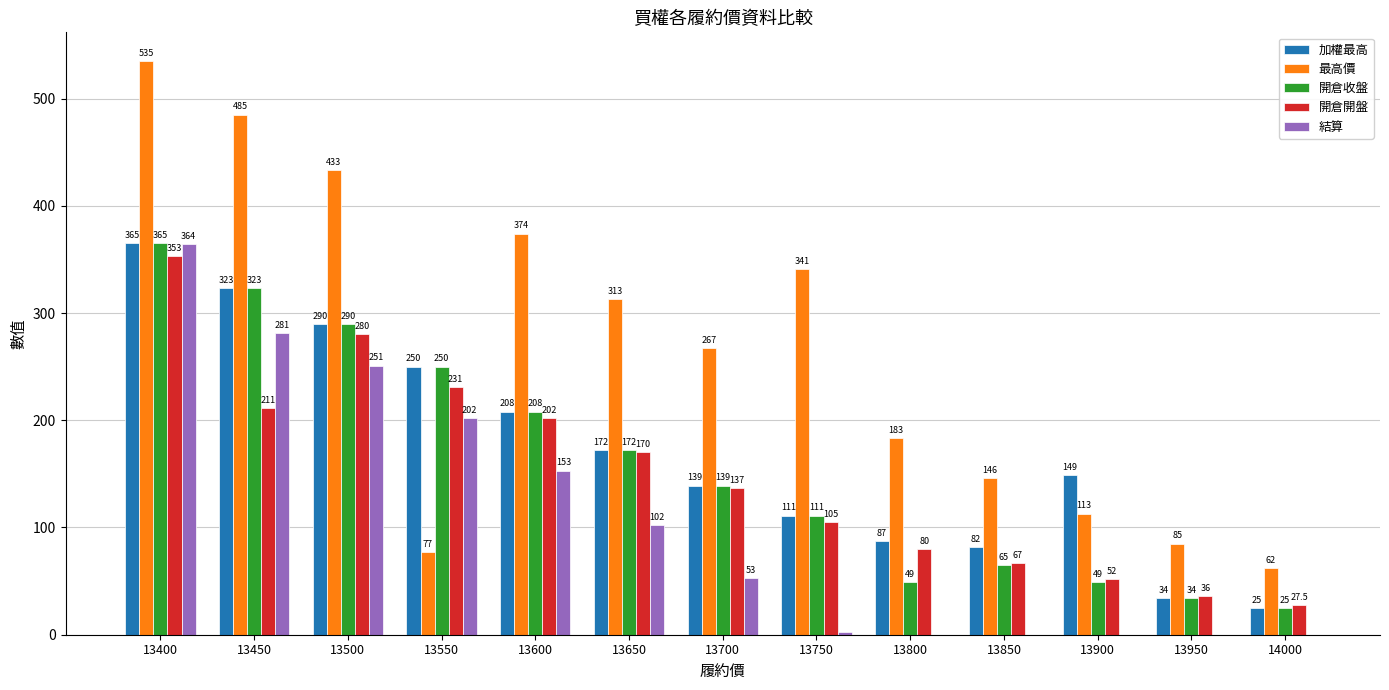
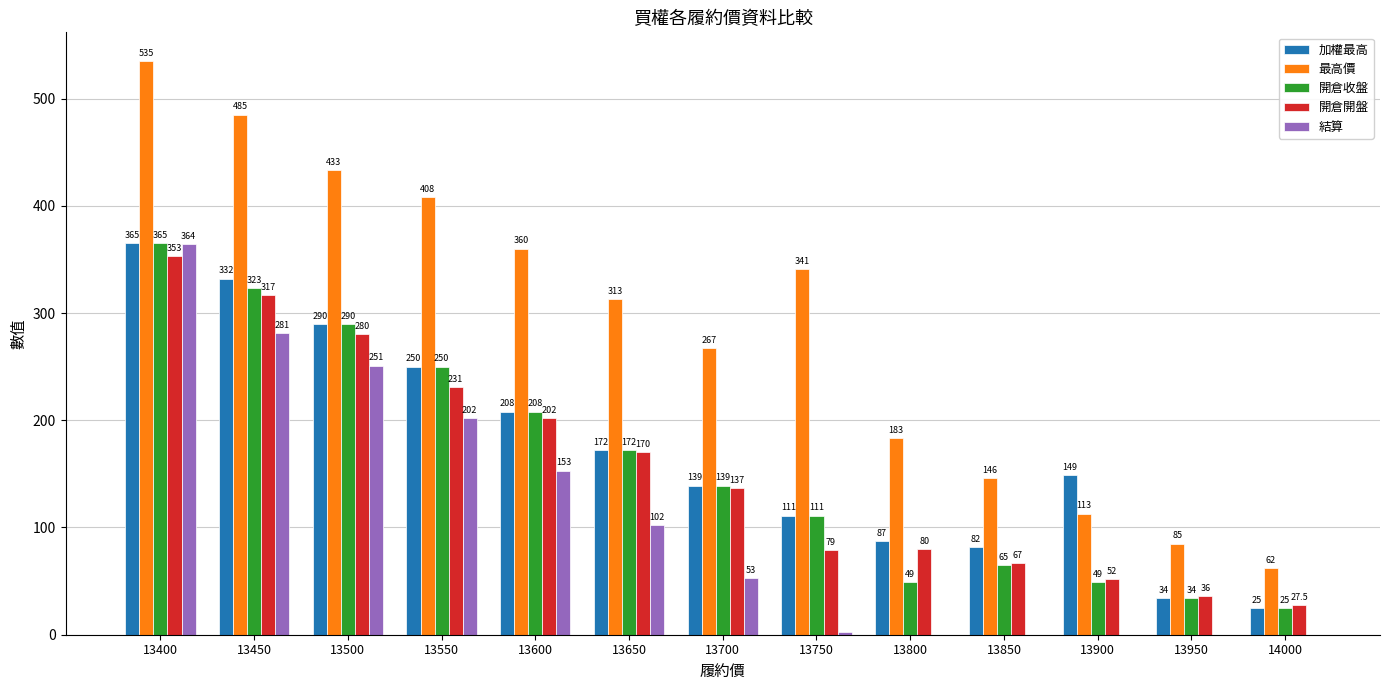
加權最高, 13450: 323 -> 332
開倉開盤, 13450: 211 -> 317
最高價, 13550: 77 -> 408
最高價, 13600: 374 -> 360
開倉開盤, 13750: 105 -> 79
